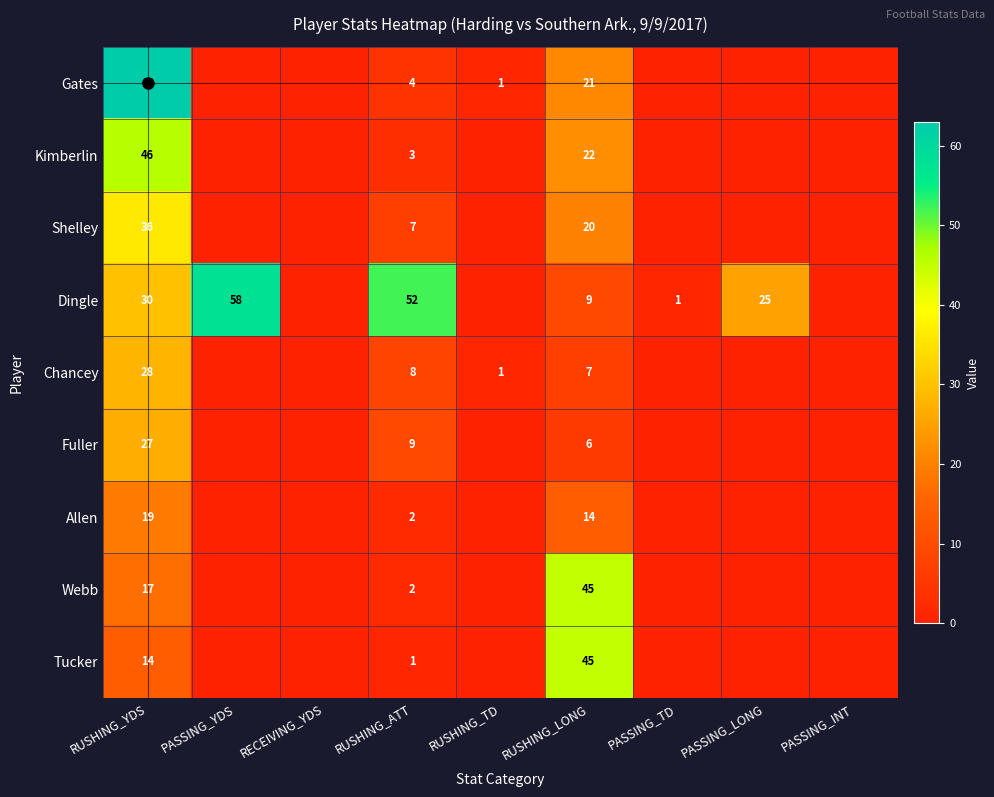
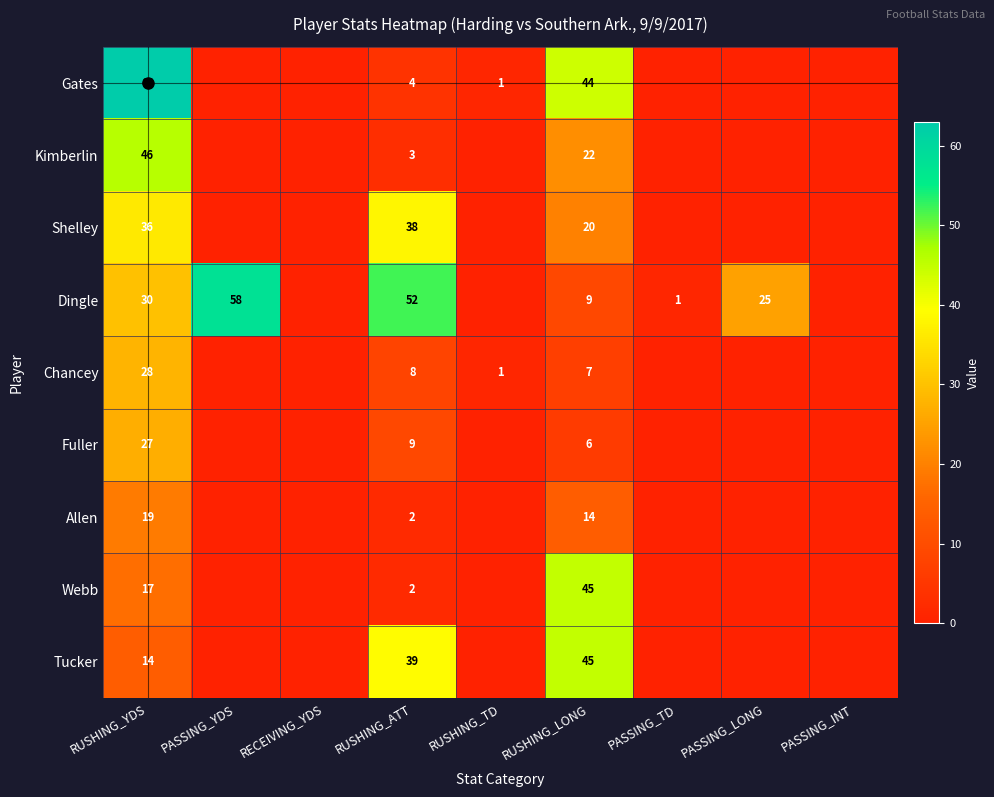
Gates, RUSHING_LONG: 21 -> 44
Shelley, RUSHING_ATT: 7 -> 38
Tucker, RUSHING_ATT: 1 -> 39
